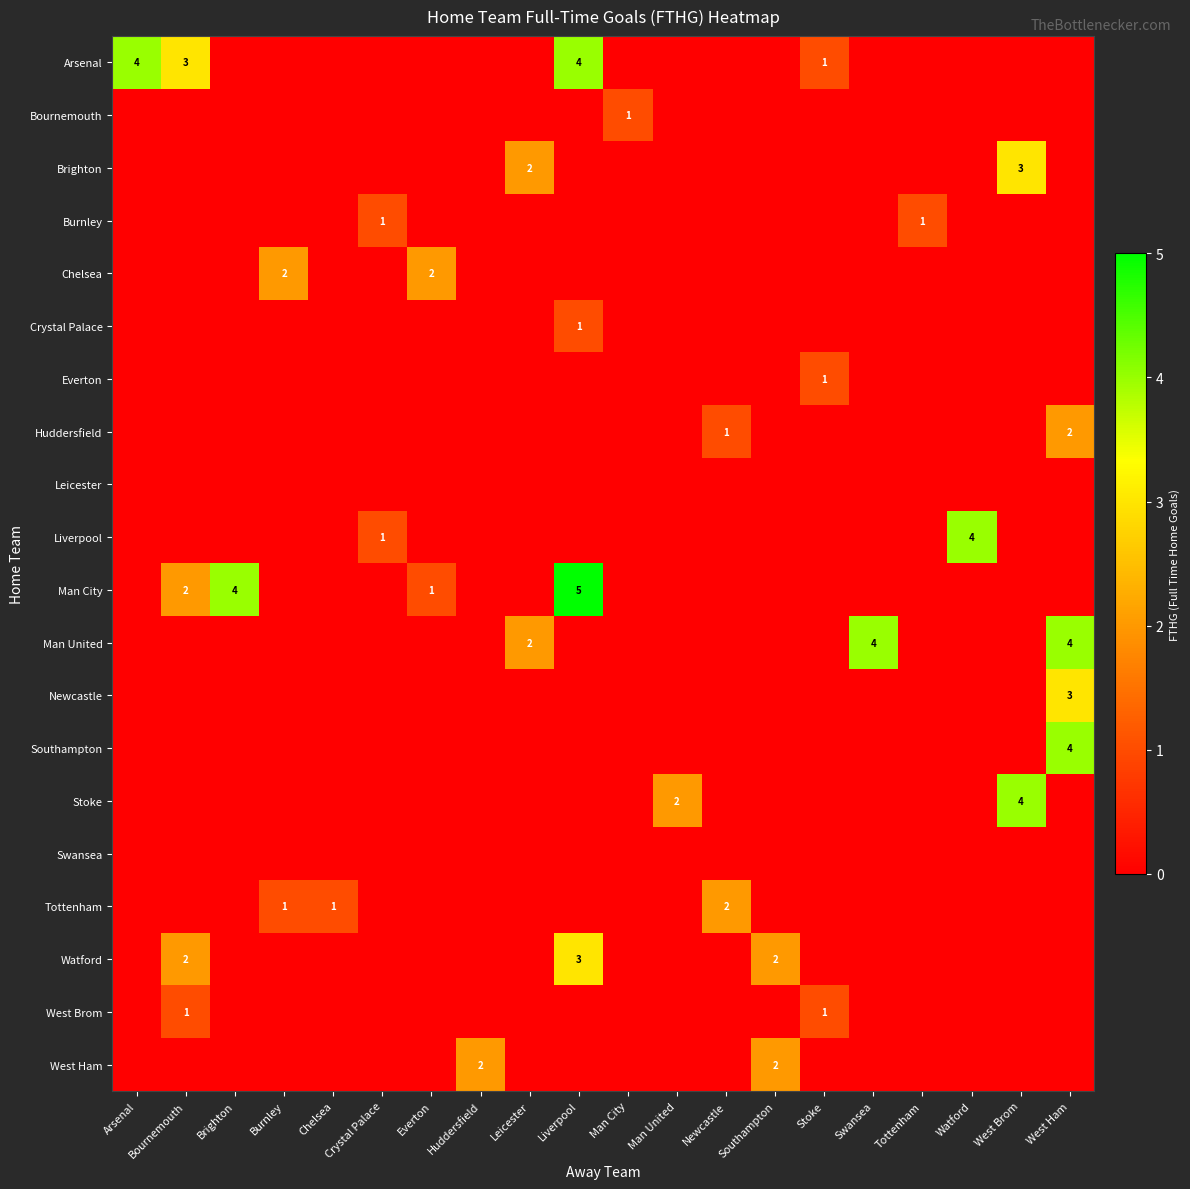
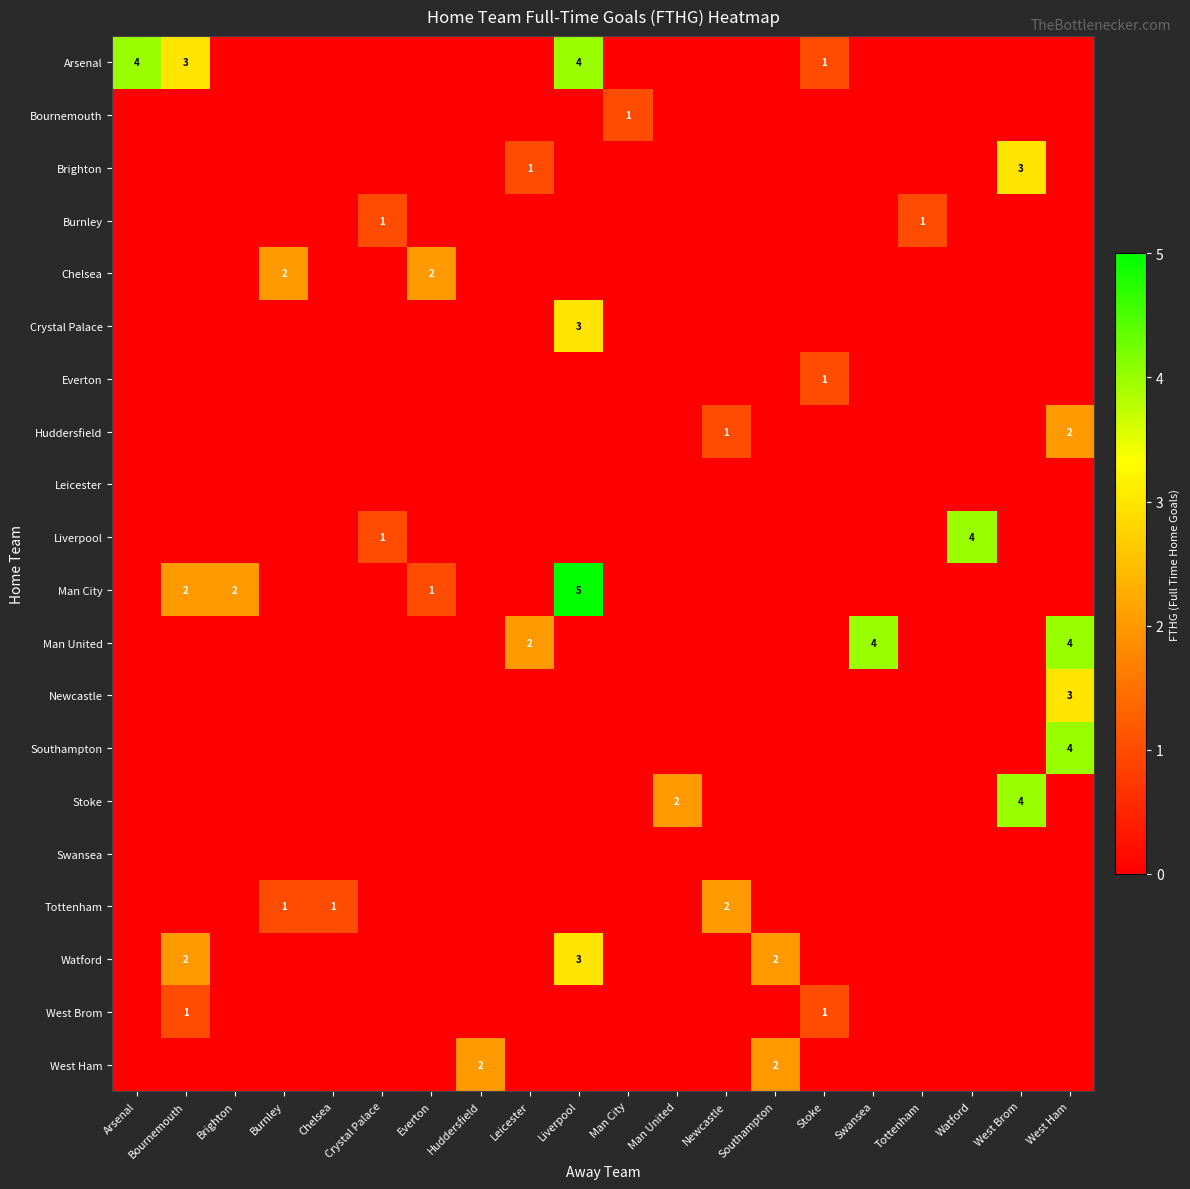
Brighton, Leicester: 2 -> 1
Crystal Palace, Liverpool: 1 -> 3
Man City, Brighton: 4 -> 2
